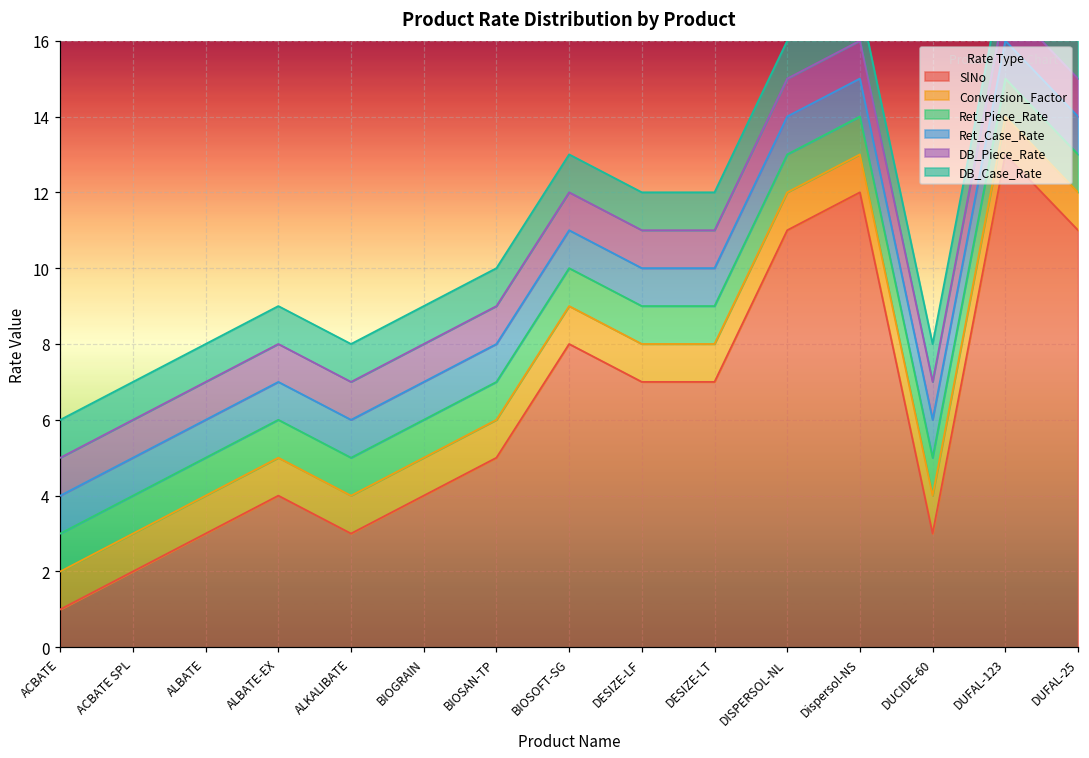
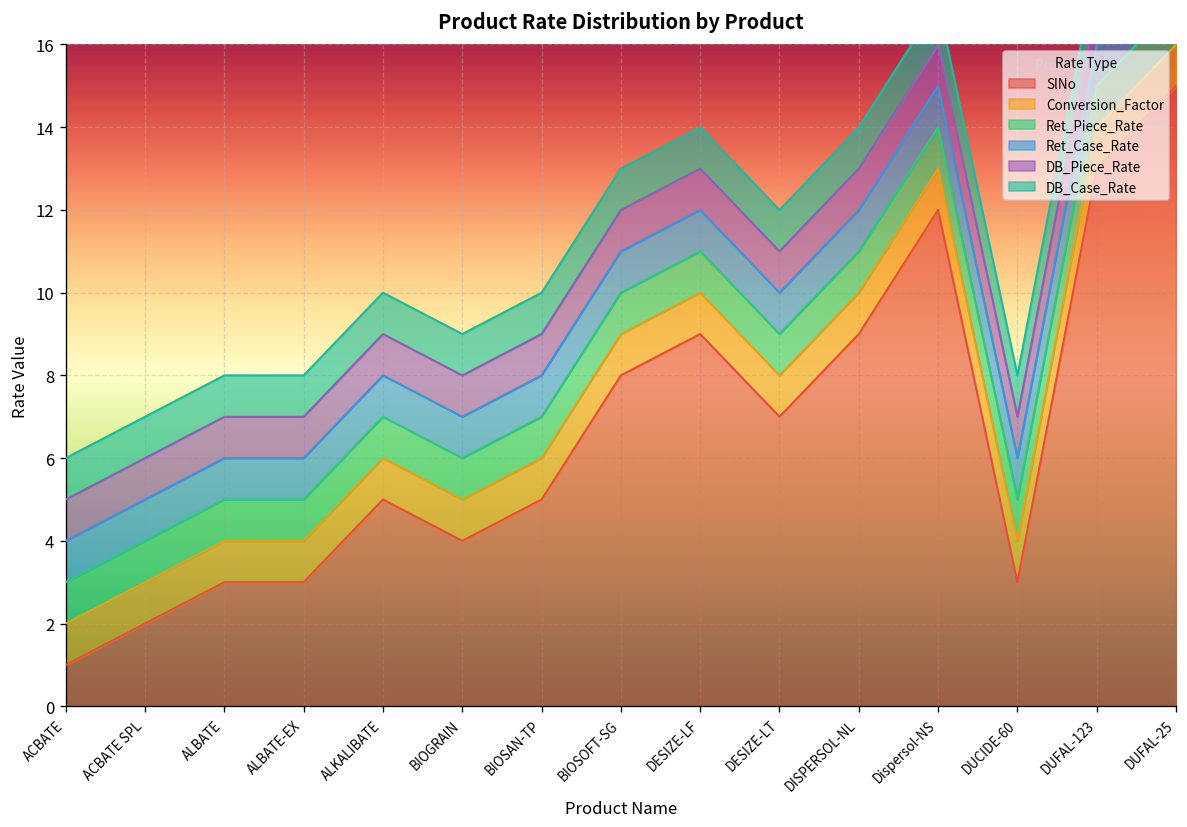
SlNo, ALBATE-EX: 4 -> 3
SlNo, ALKALIBATE: 3 -> 5
SlNo, DESIZE-LF: 7 -> 9
SlNo, DISPERSOL-NL: 11 -> 9
SlNo, DUFAL-25: 11 -> 15
